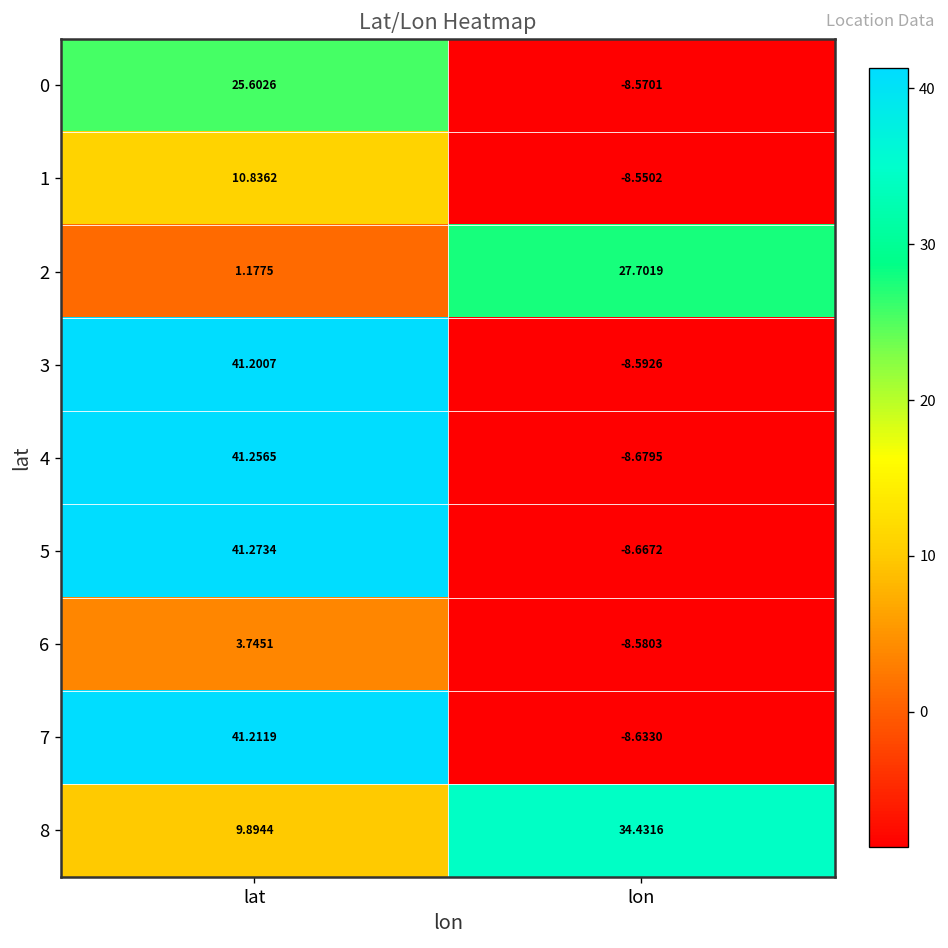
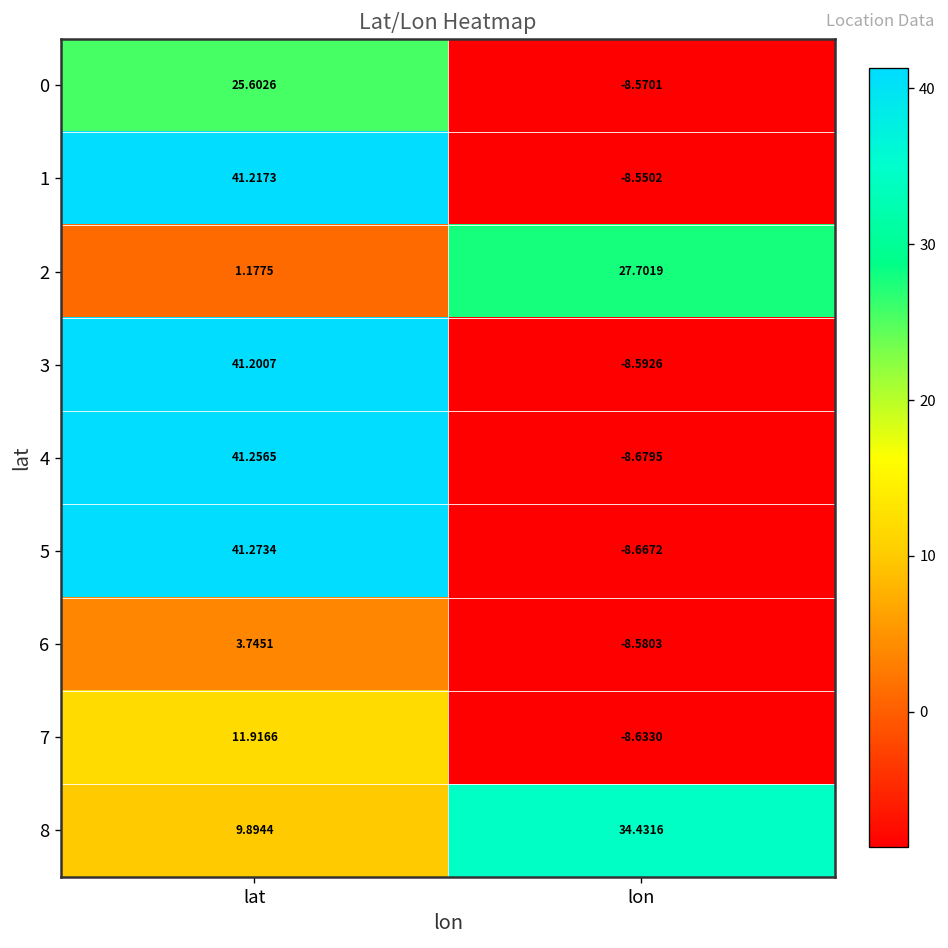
1, lat: 10.8362 -> 41.2173
7, lat: 41.2119 -> 11.9166
